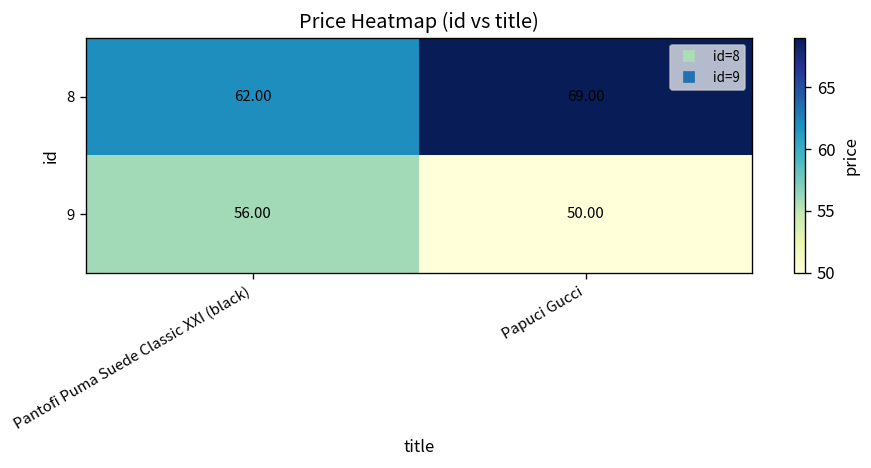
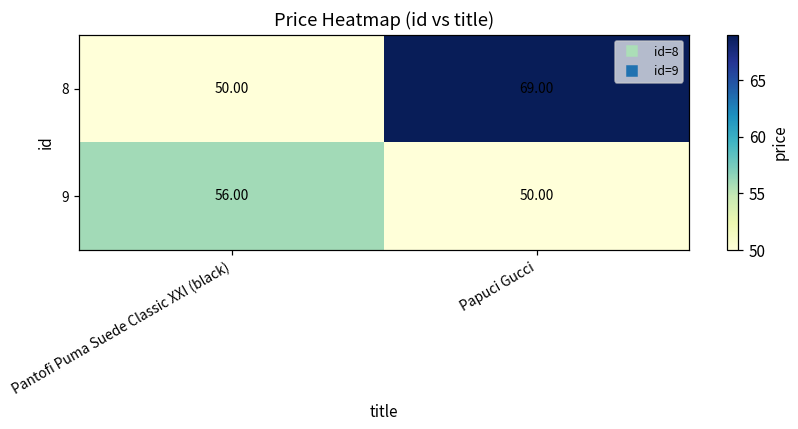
8, Pantofi Puma Suede Classic XXI (black): 62.00 -> 50.00
